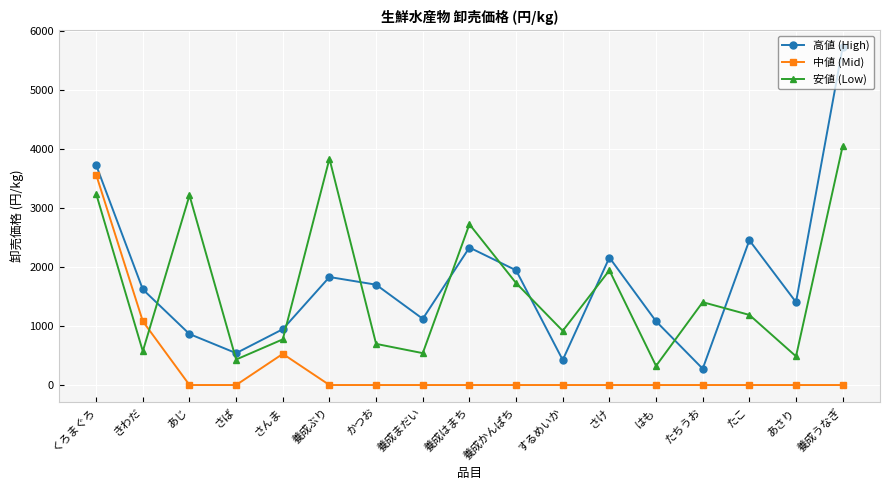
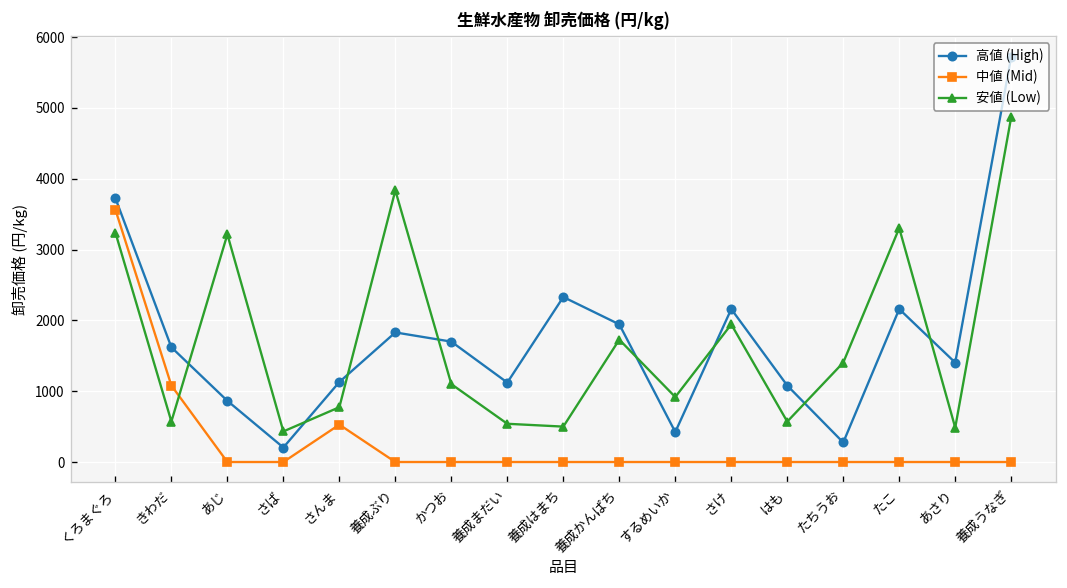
高値 (High), さば: 500 -> 200
高値 (High), さんま: 900 -> 1100
安値 (Low), かつお: 700 -> 1100
安値 (Low), 養成はまち: 2700 -> 500
安値 (Low), はも: 300 -> 600
高値 (High), たこ: 2500 -> 2200
安値 (Low), たこ: 1200 -> 3300
安値 (Low), 養成うなぎ: 4100 -> 4900
